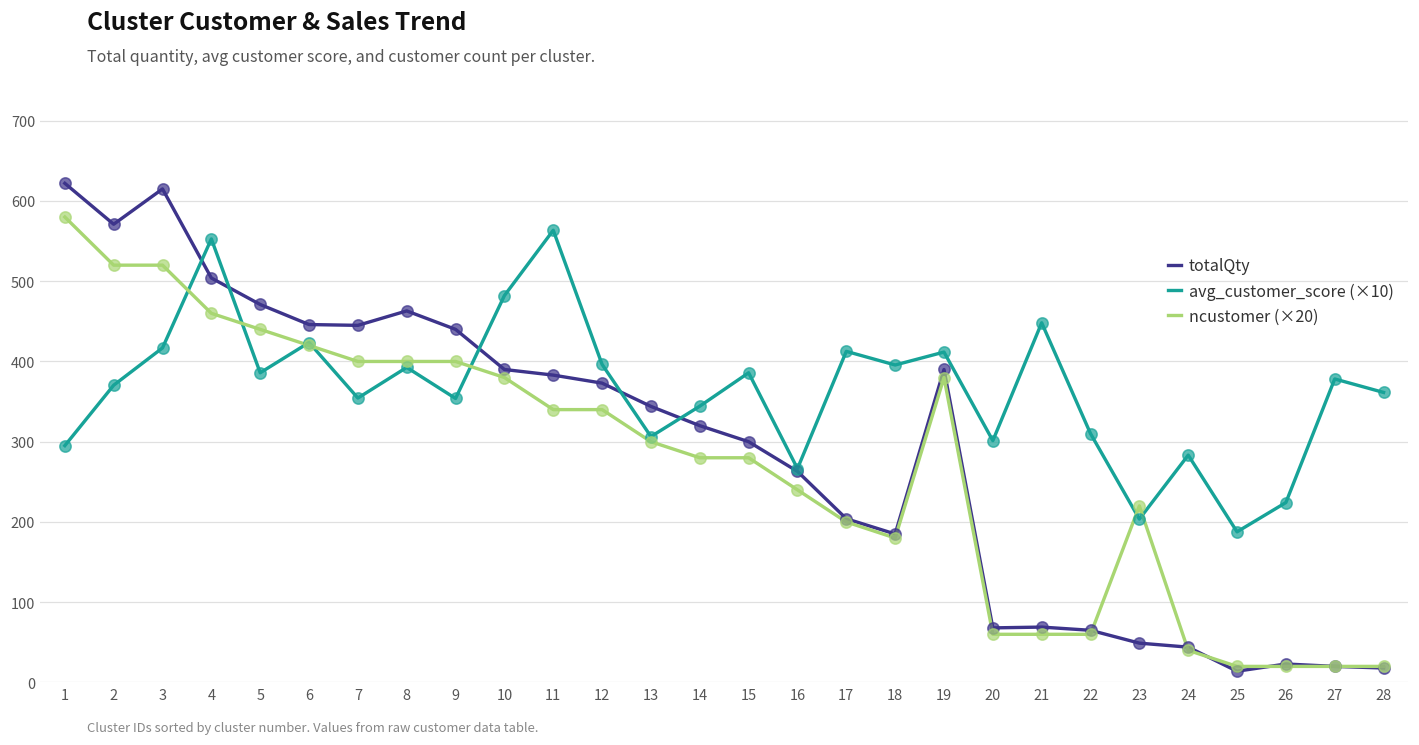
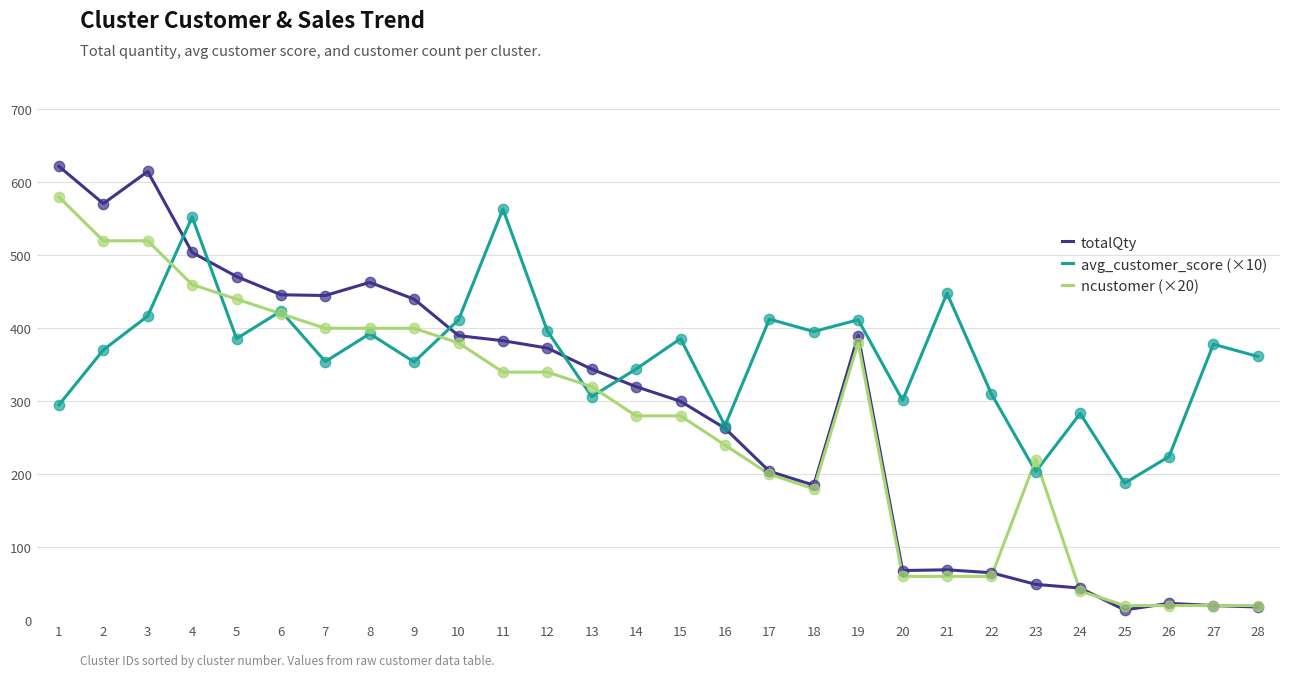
avg_customer_score (×10), 10: 480 -> 410
ncustomer (×20), 13: 300 -> 320
